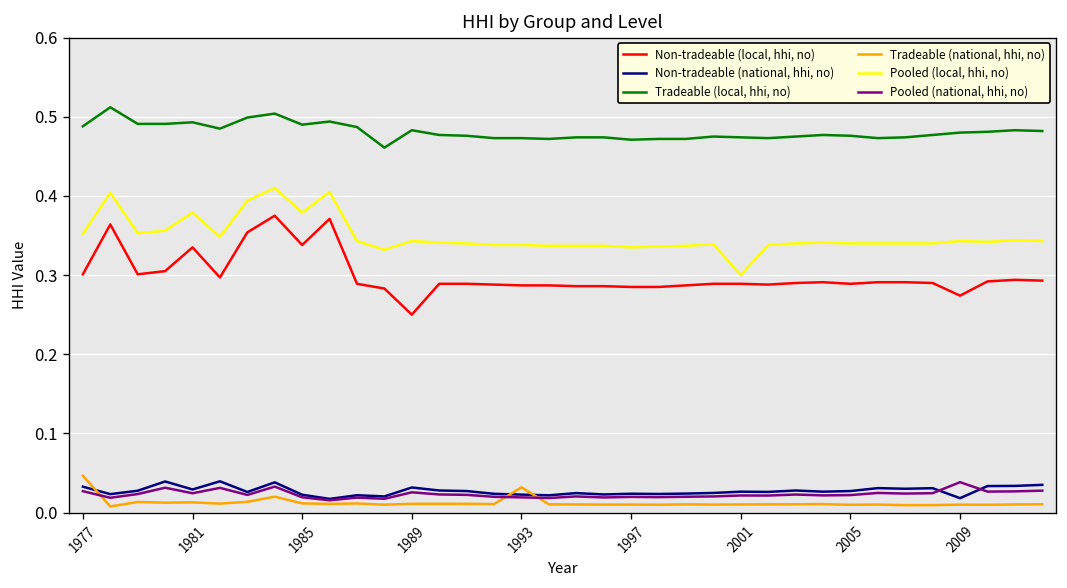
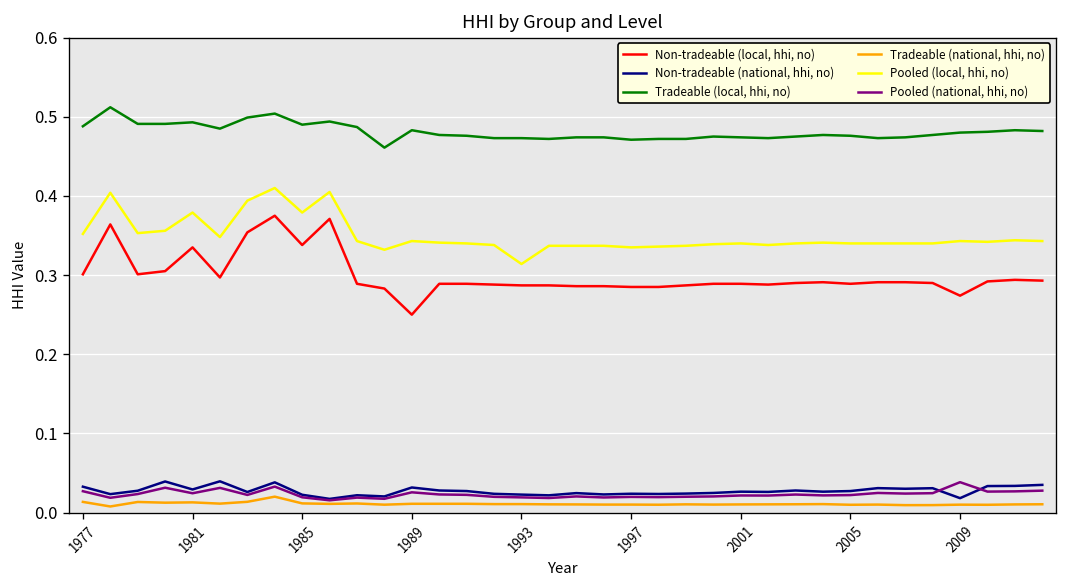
Tradeable (national, hhi, no), 1977: 0.05 -> 0.01
Tradeable (national, hhi, no), 1993: 0.03 -> 0.01
Pooled (local, hhi, no), 1993: 0.34 -> 0.31
Pooled (local, hhi, no), 2001: 0.30 -> 0.34
